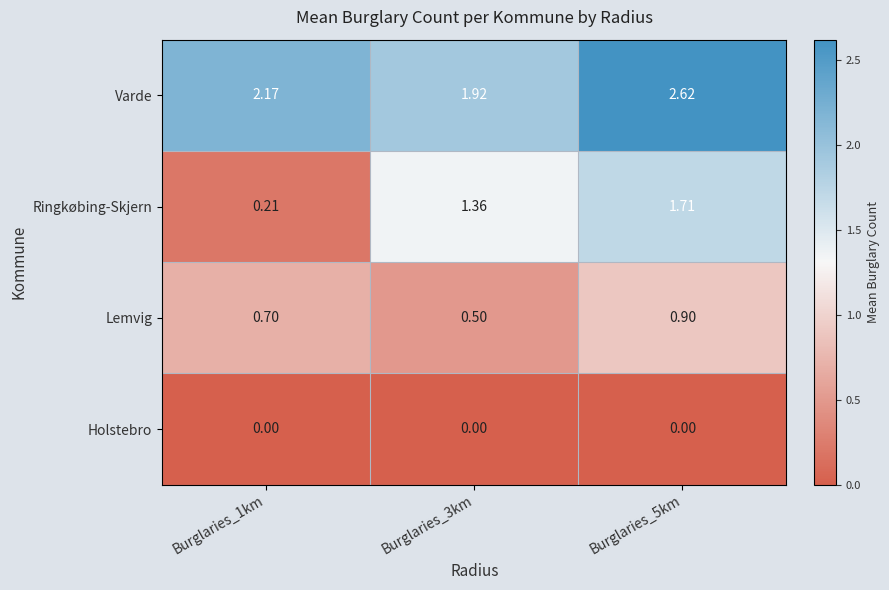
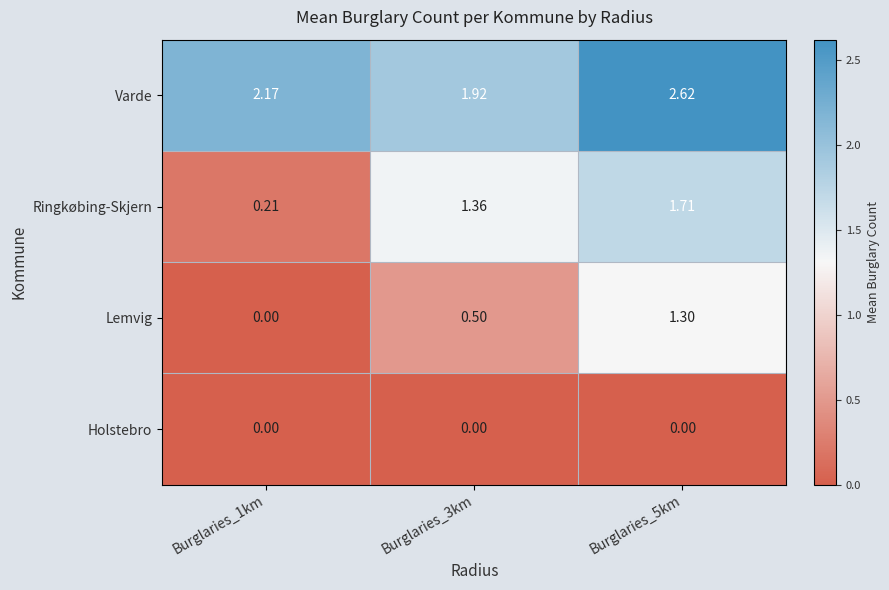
Lemvig, Burglaries_1km: 0.70 -> 0.00
Lemvig, Burglaries_5km: 0.90 -> 1.30
